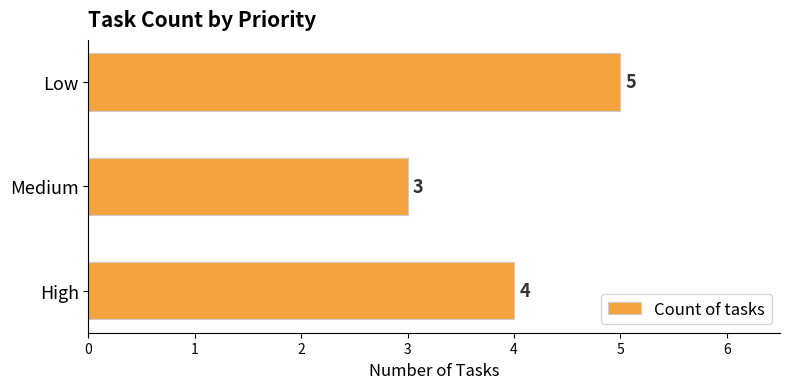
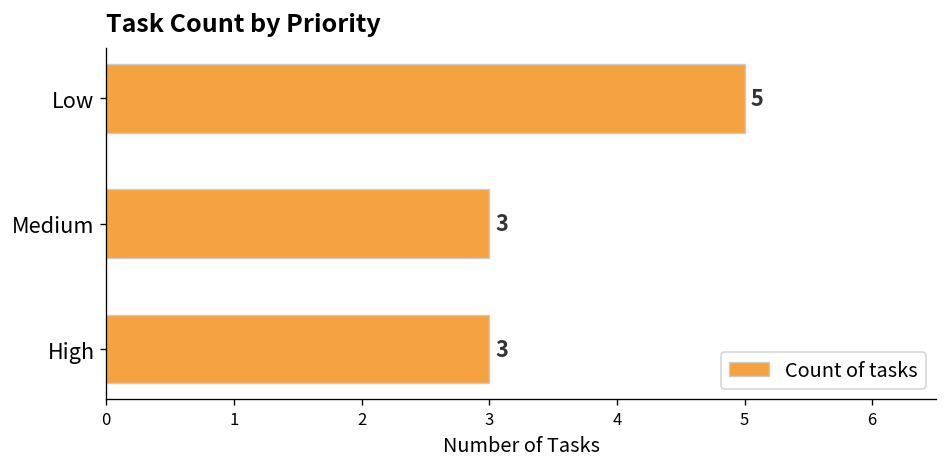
High: 4 -> 3
